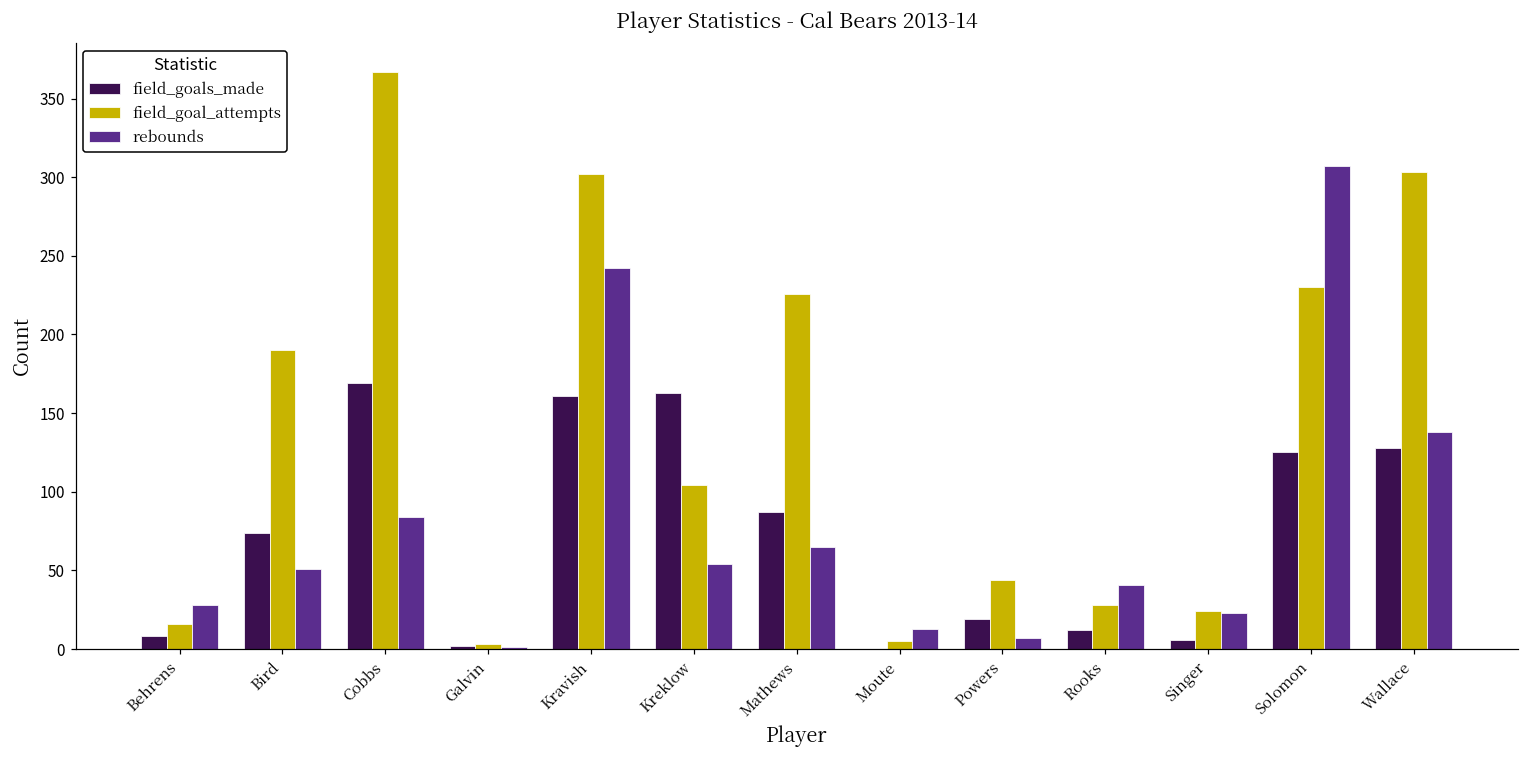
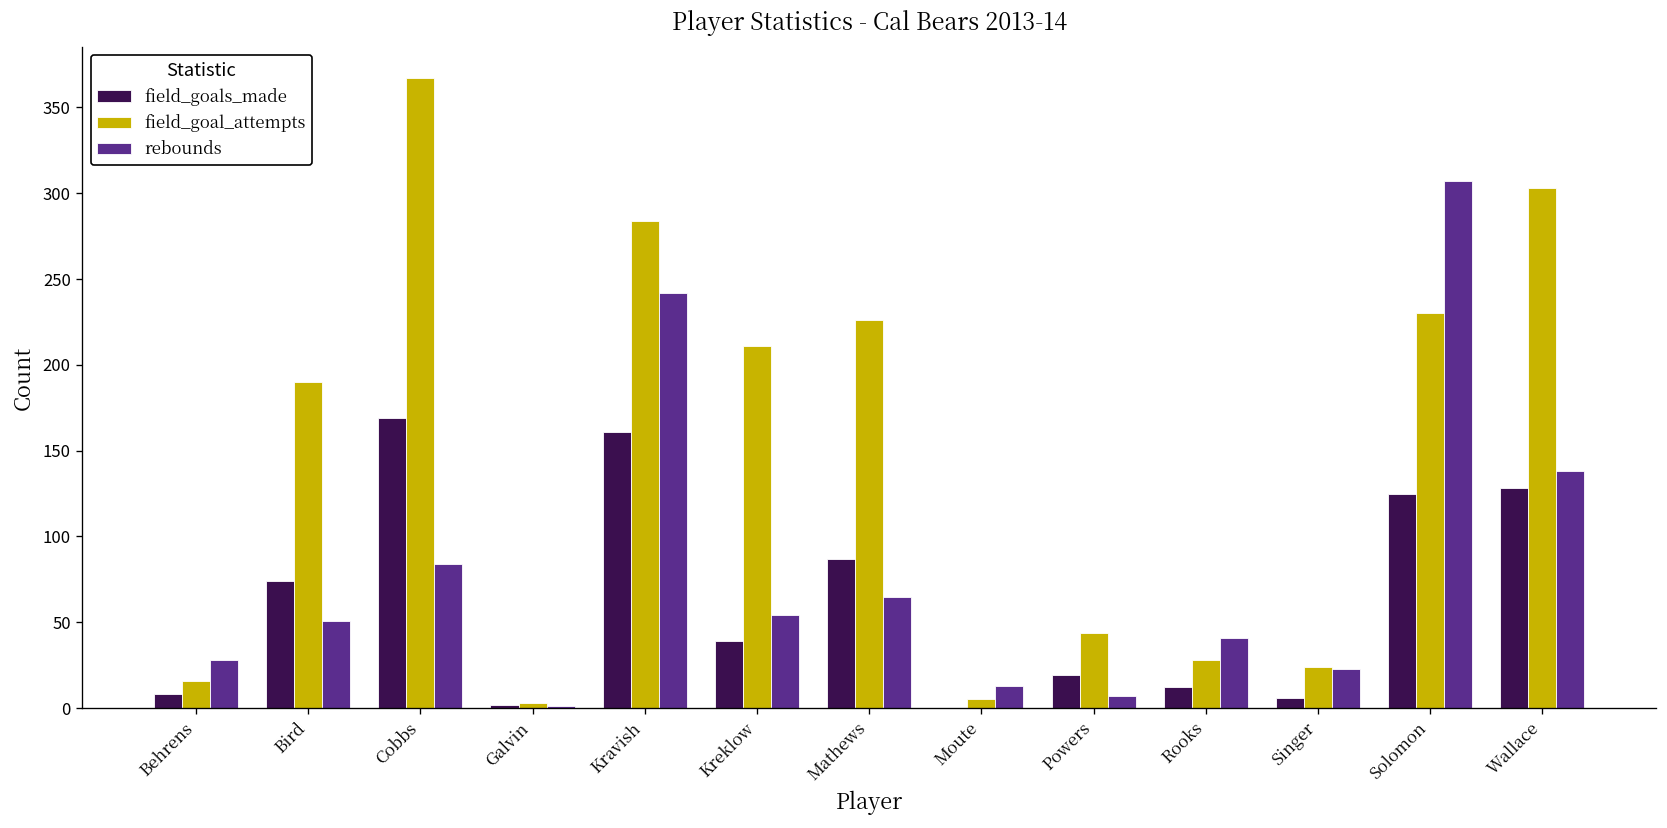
field_goal_attempts, Kravish: 302 -> 284
field_goals_made, Kreklow: 163 -> 39
field_goal_attempts, Kreklow: 104 -> 211
